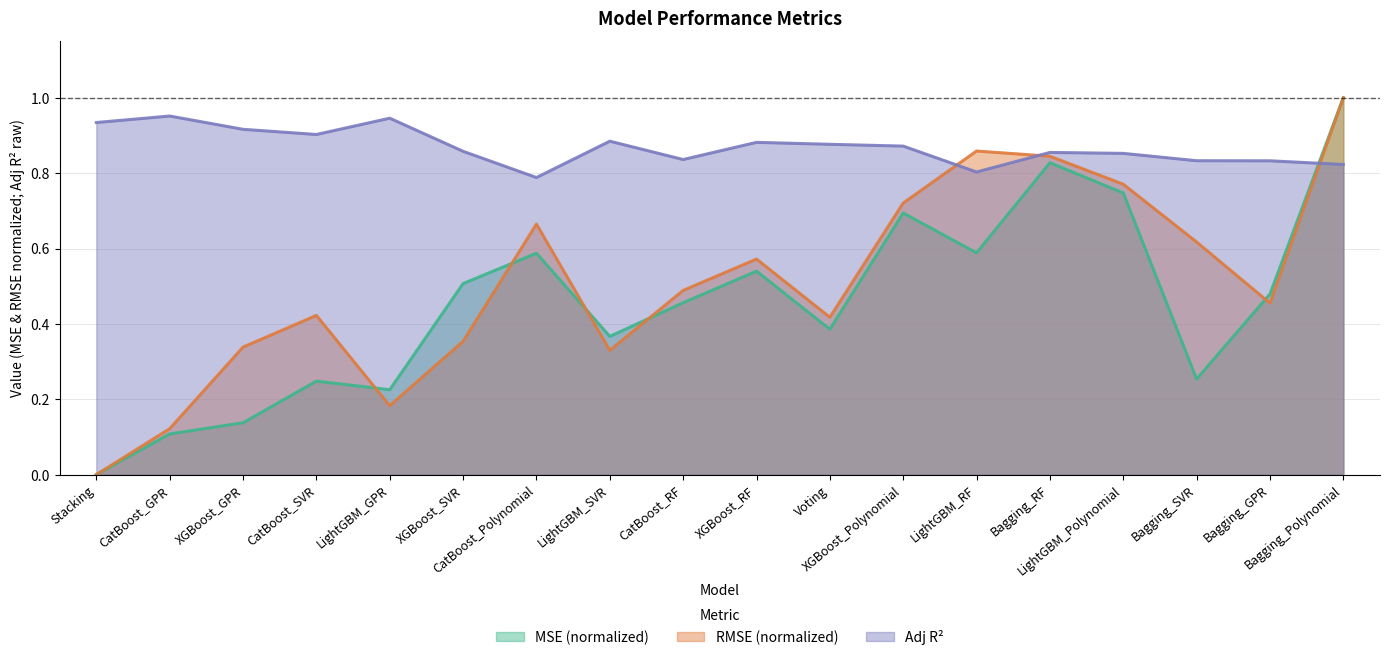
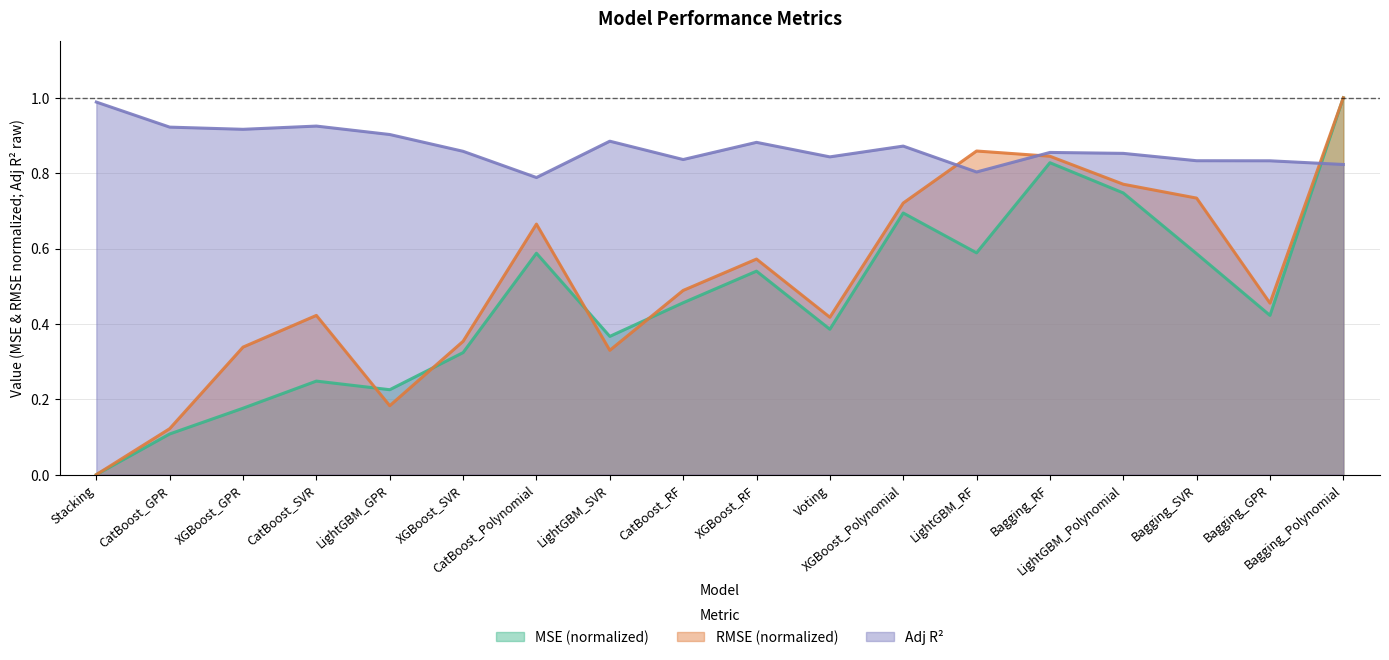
Adj R², Stacking: 0.93 -> 0.99
Adj R², CatBoost_GPR: 0.95 -> 0.92
MSE (normalized), XGBoost_GPR: 0.14 -> 0.18
Adj R², CatBoost_SVR: 0.90 -> 0.92
Adj R², LightGBM_GPR: 0.95 -> 0.90
MSE (normalized), XGBoost_SVR: 0.51 -> 0.32
Adj R², Voting: 0.88 -> 0.84
MSE (normalized), Bagging_SVR: 0.25 -> 0.59
RMSE (normalized), Bagging_SVR: 0.62 -> 0.73
MSE (normalized), Bagging_GPR: 0.48 -> 0.42
